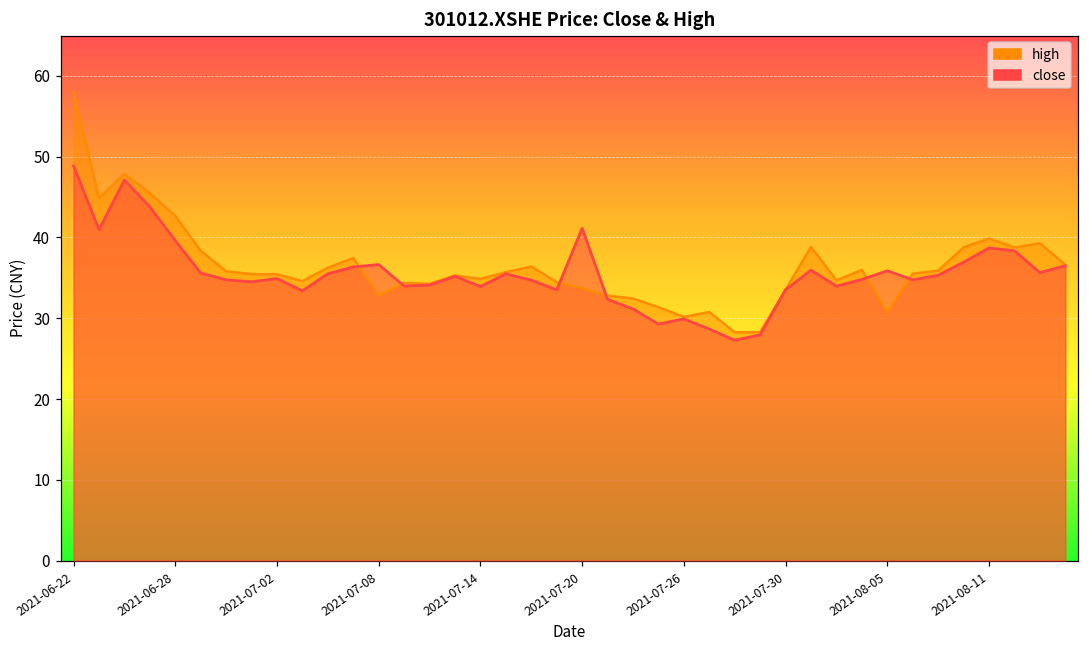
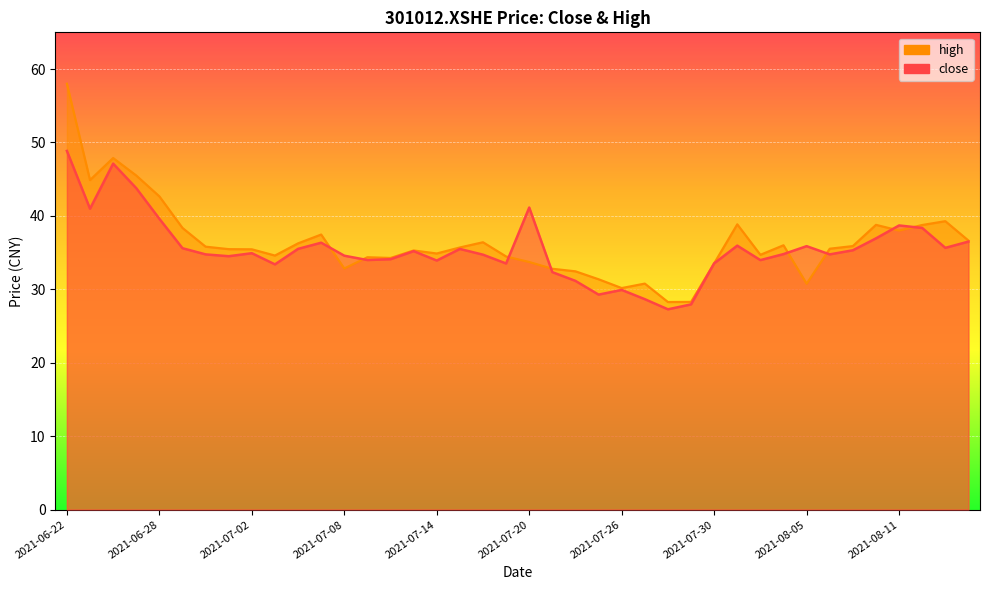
close, 2021-07-08: 37 -> 35
high, 2021-08-11: 40 -> 38
